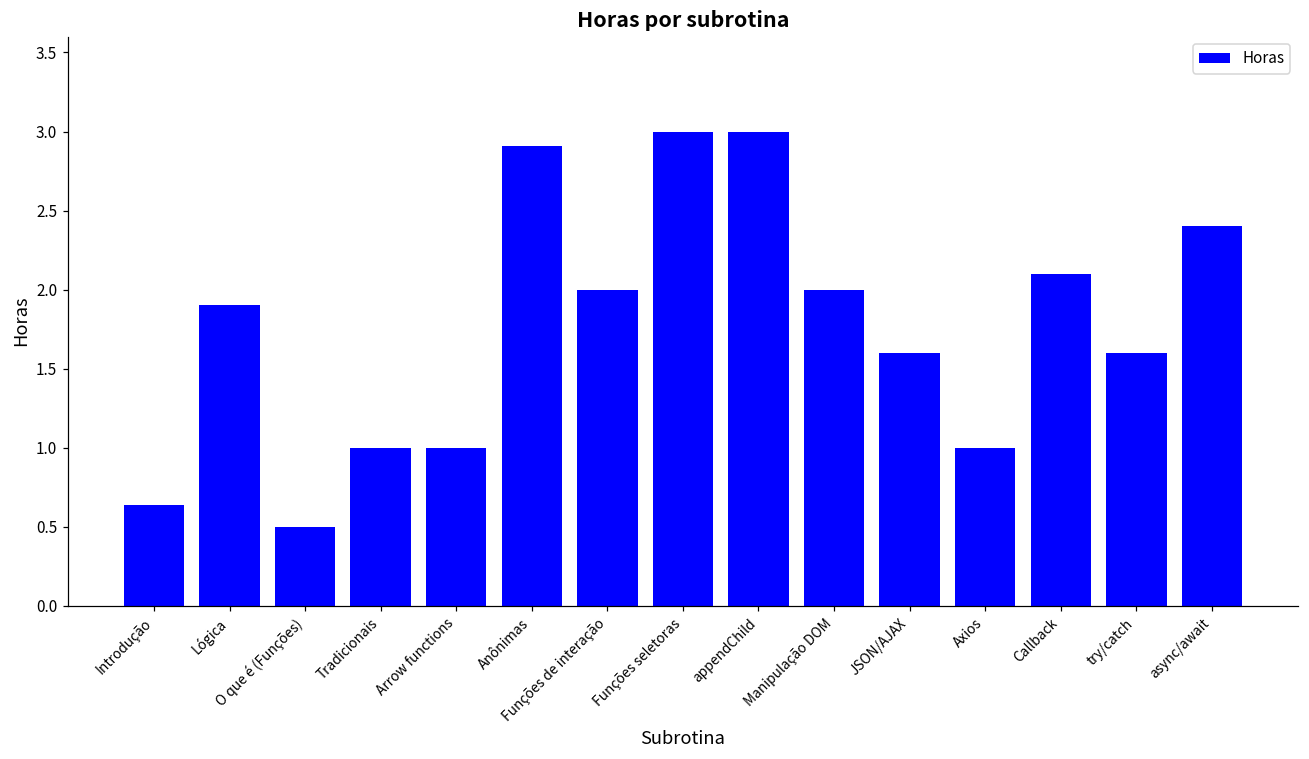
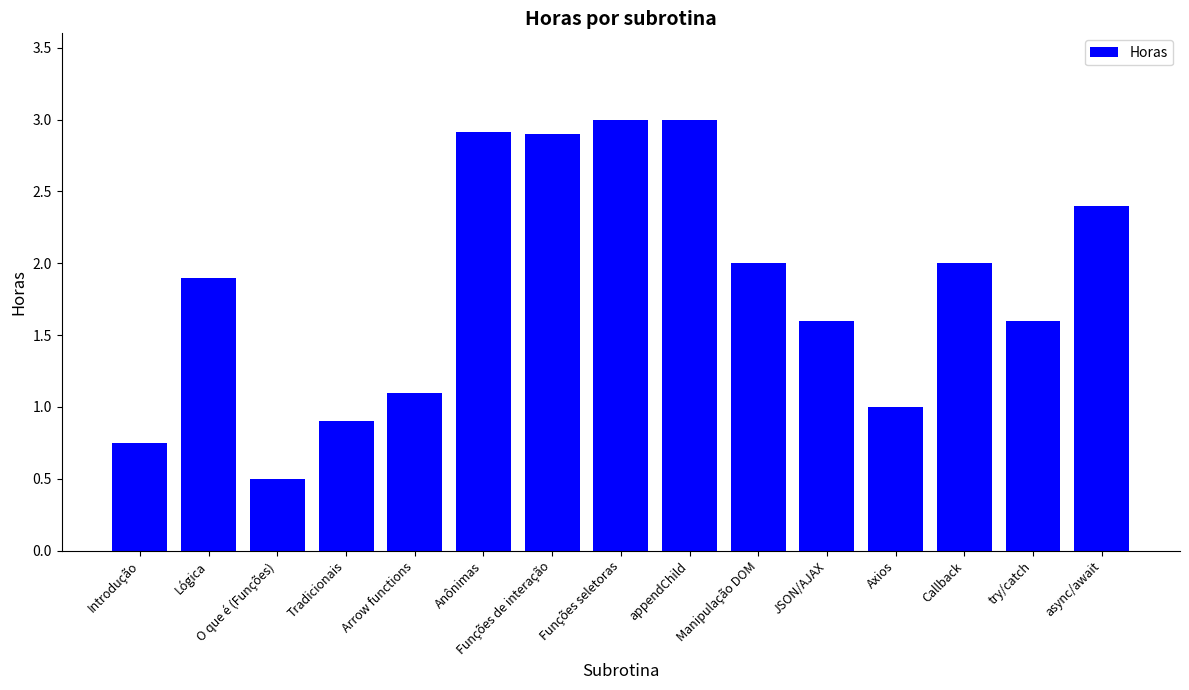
Introdução: 0.64 -> 0.75
Tradicionais: 1.0 -> 0.9
Arrow functions: 1.0 -> 1.1
Funções de interação: 2.0 -> 2.9
Callback: 2.1 -> 2.0
